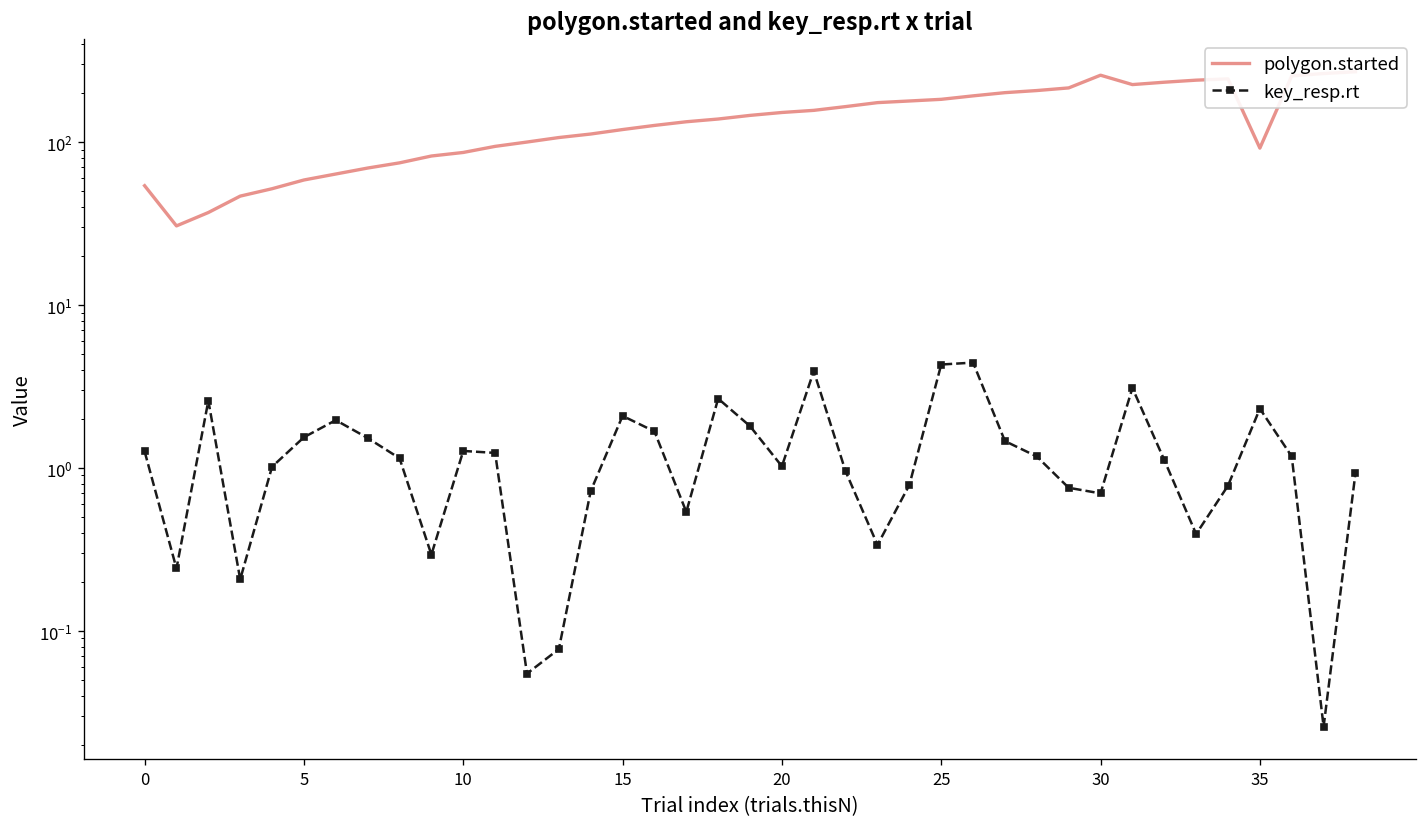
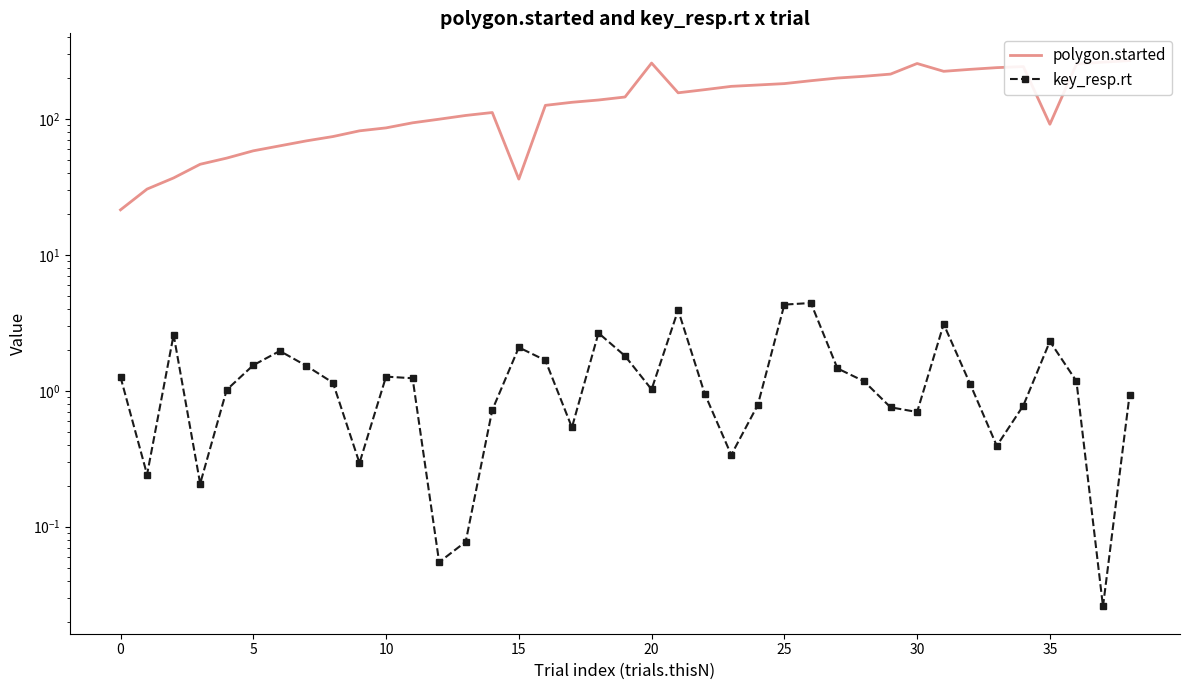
polygon.started, 0: 54 -> 22
polygon.started, 15: 120 -> 36
polygon.started, 20: 150 -> 260
